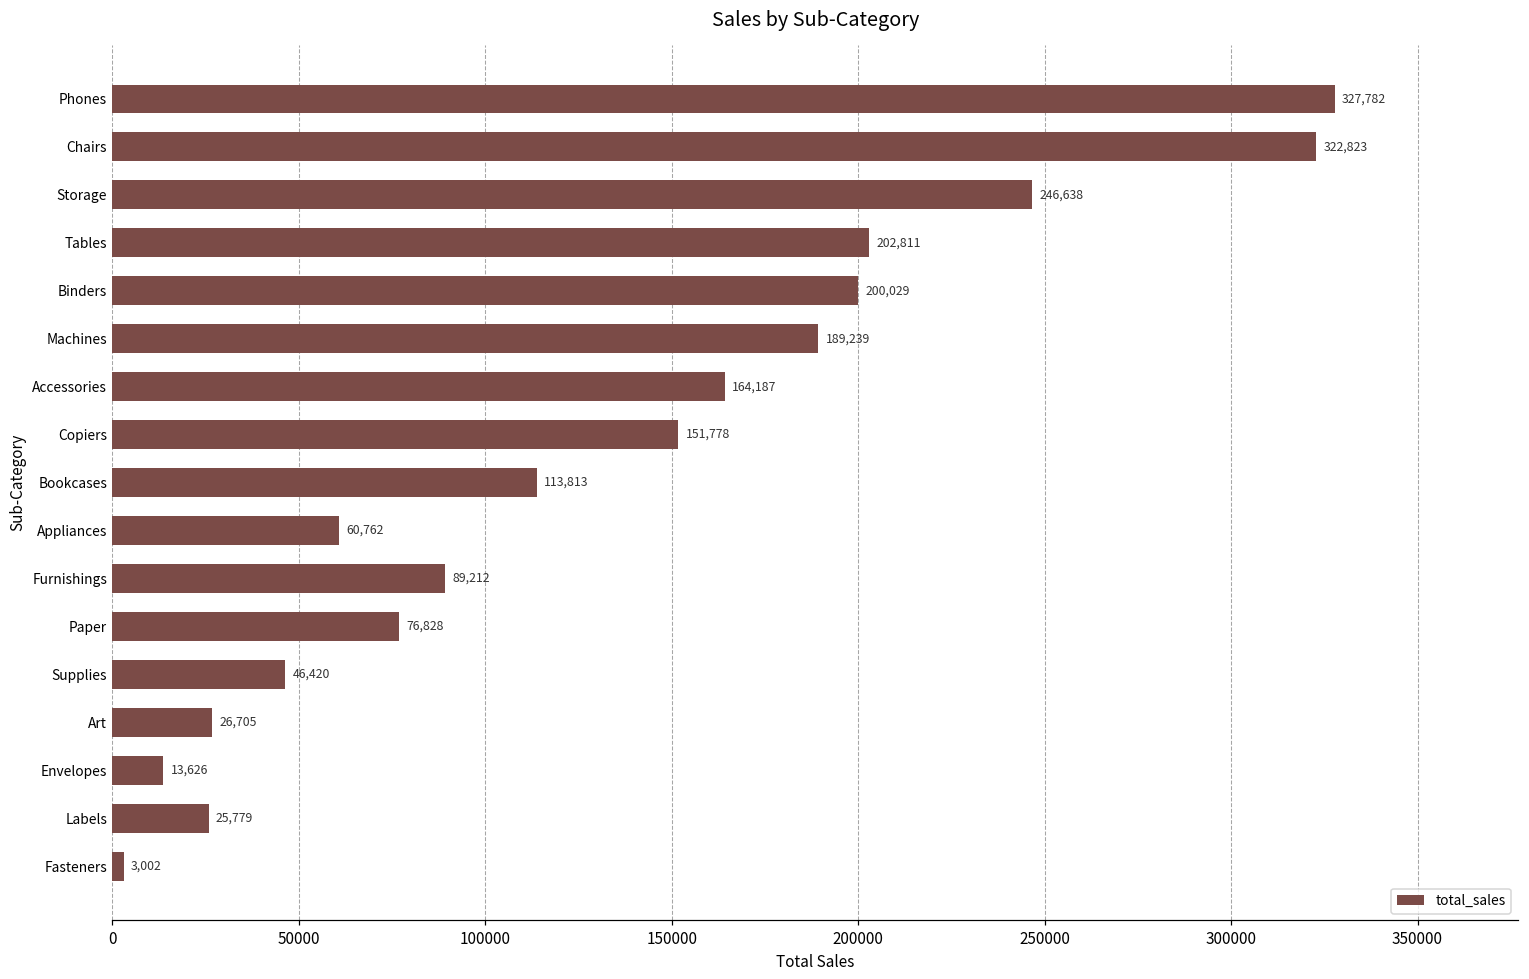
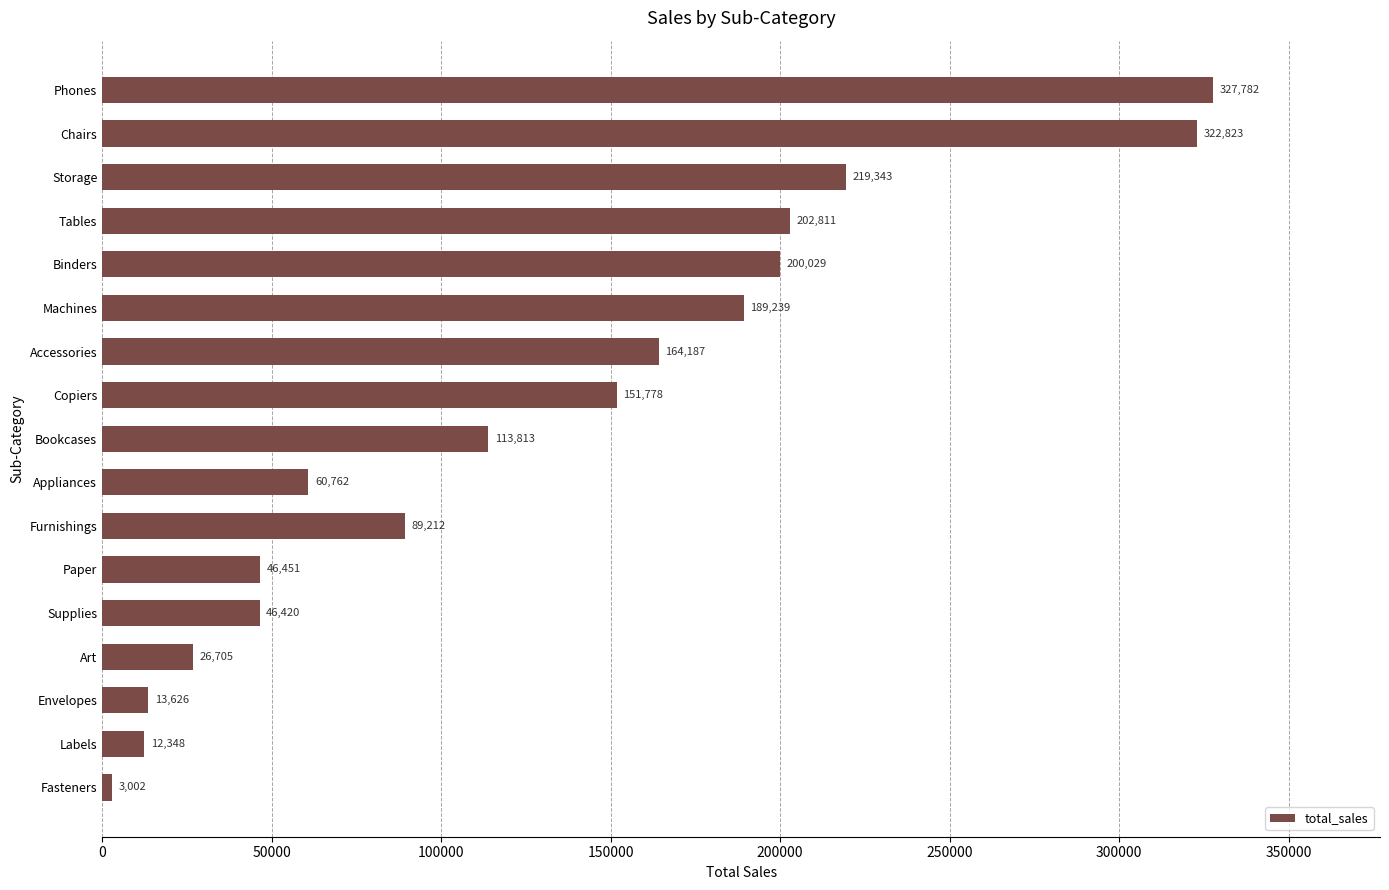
Storage: 246,638 -> 219,343
Paper: 76,828 -> 46,451
Labels: 25,779 -> 12,348
